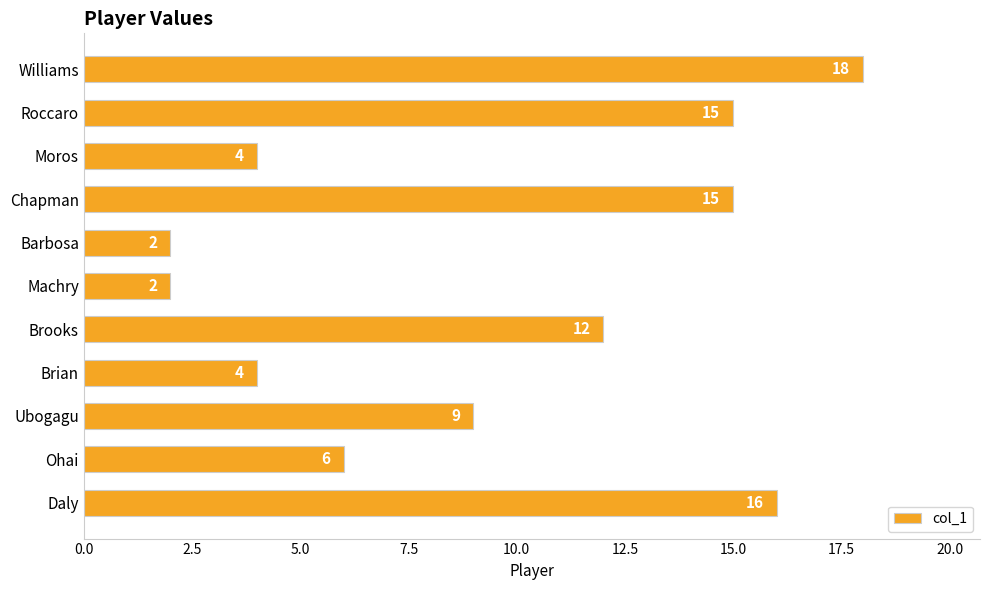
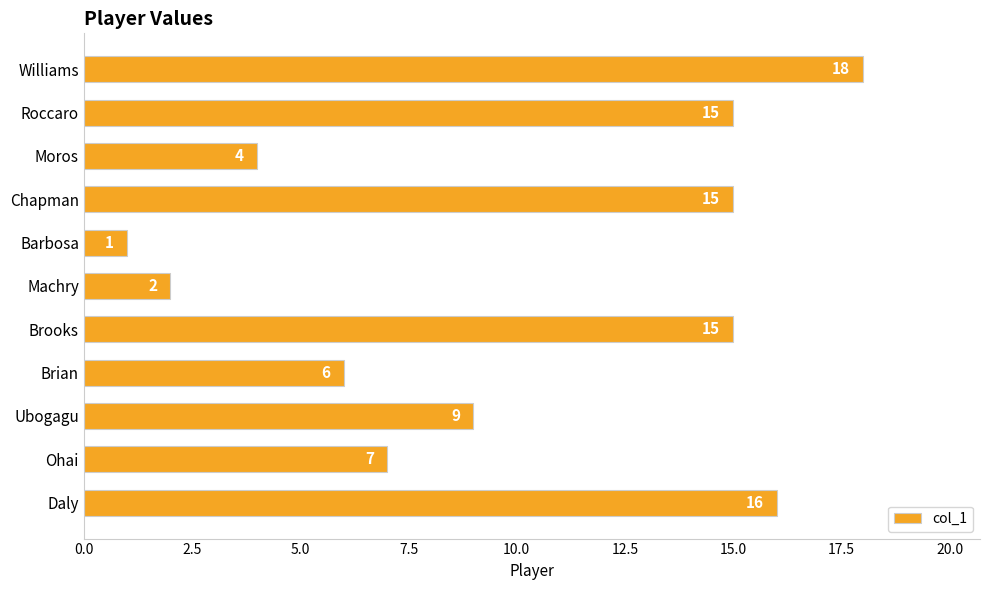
Barbosa: 2 -> 1
Brooks: 12 -> 15
Brian: 4 -> 6
Ohai: 6 -> 7
